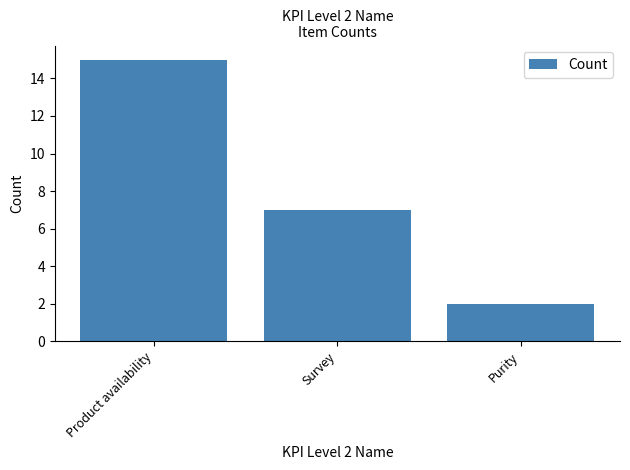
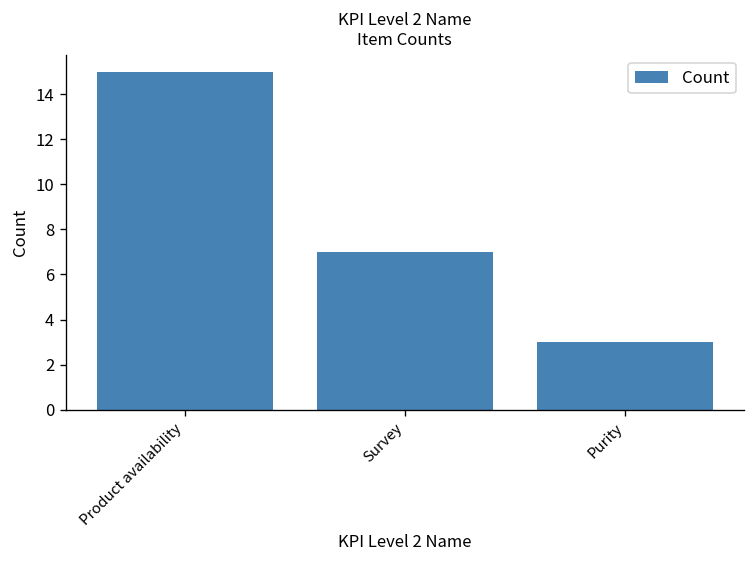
Purity: 2 -> 3
